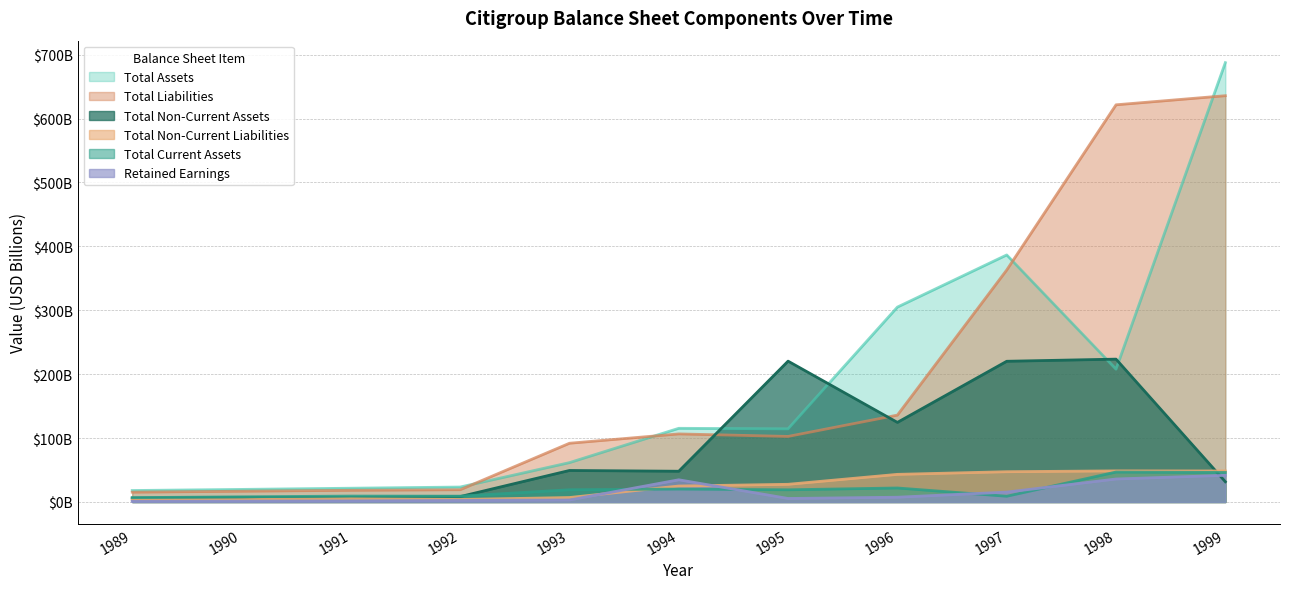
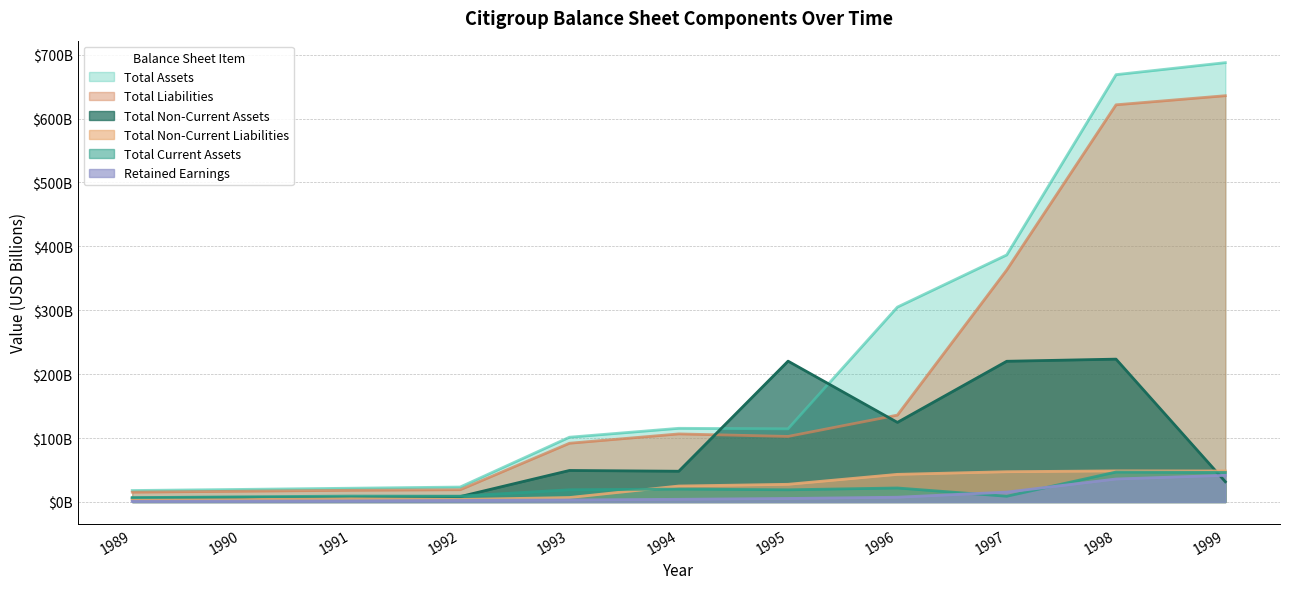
Total Assets, 1993: $60000000000 -> $100000000000
Retained Earnings, 1994: $30000000000 -> $0
Total Assets, 1998: $210000000000 -> $670000000000
